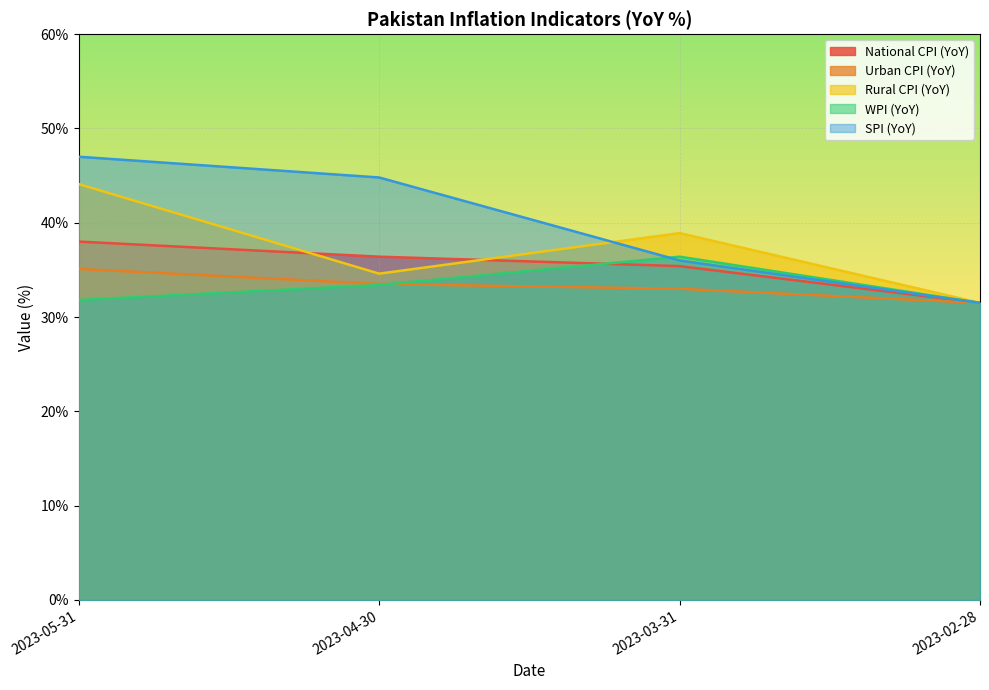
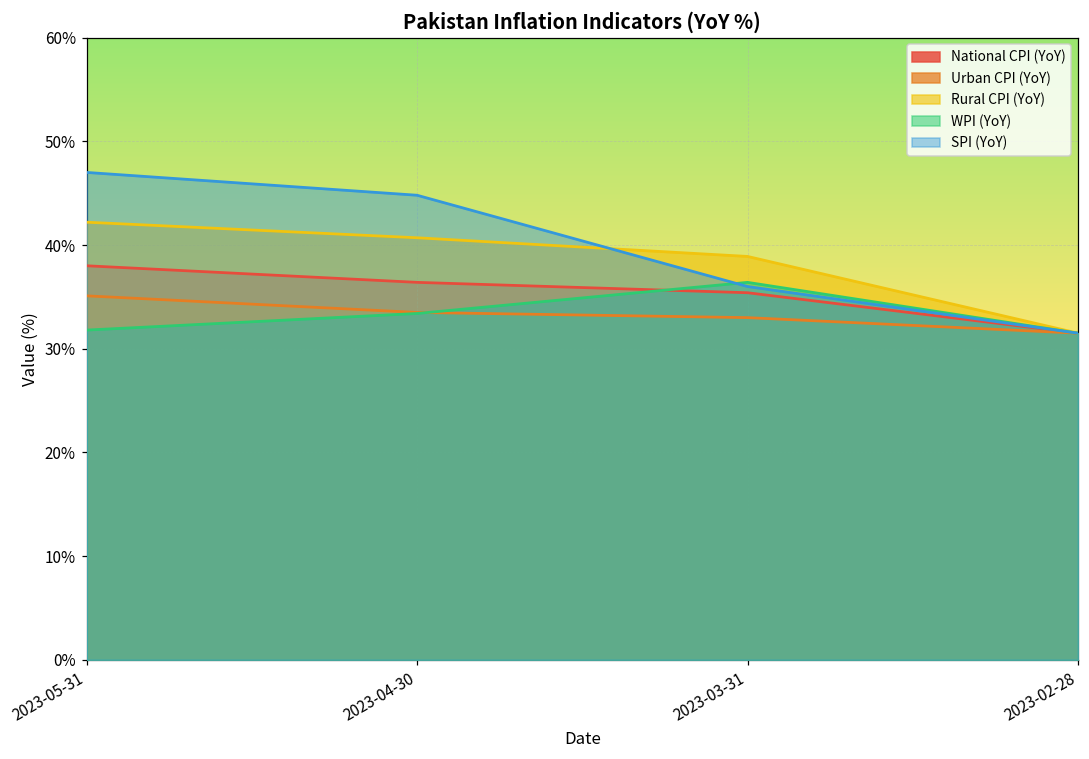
Rural CPI (YoY), 2023-05-31: 44% -> 42%
Rural CPI (YoY), 2023-04-30: 35% -> 41%
